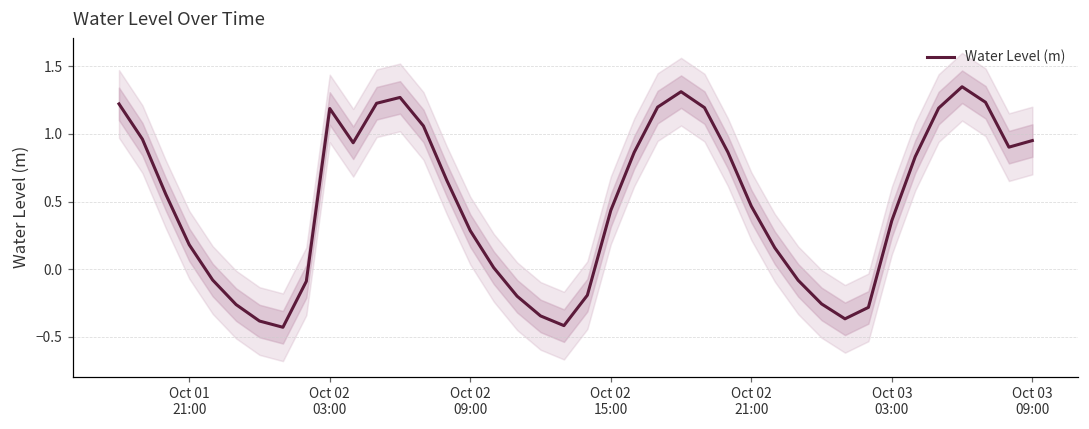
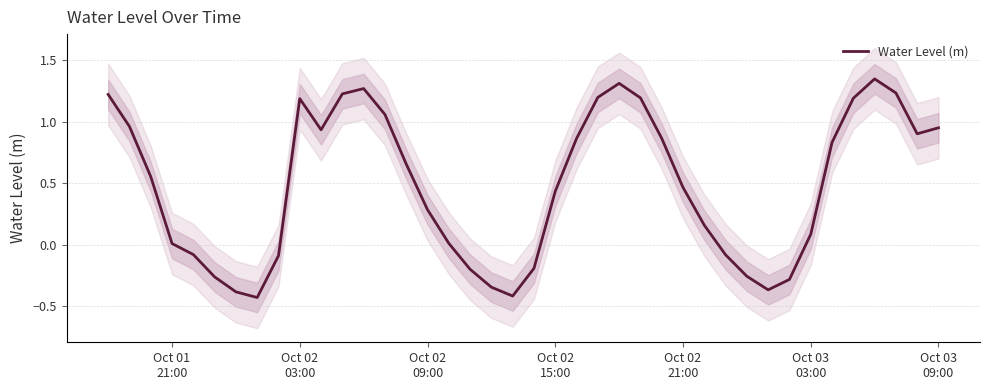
Water Level (m), Oct 01 21:00: 0.18 -> 0.01
Water Level (m), Oct 03 03:00: 0.36 -> 0.08
